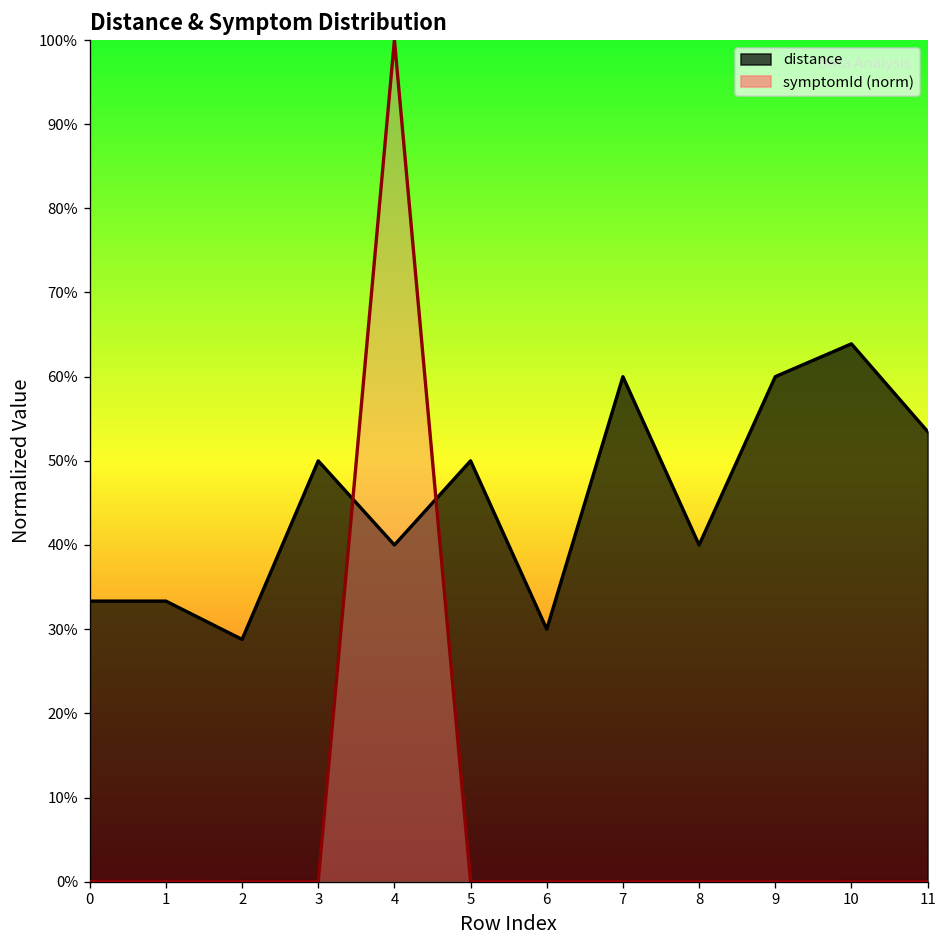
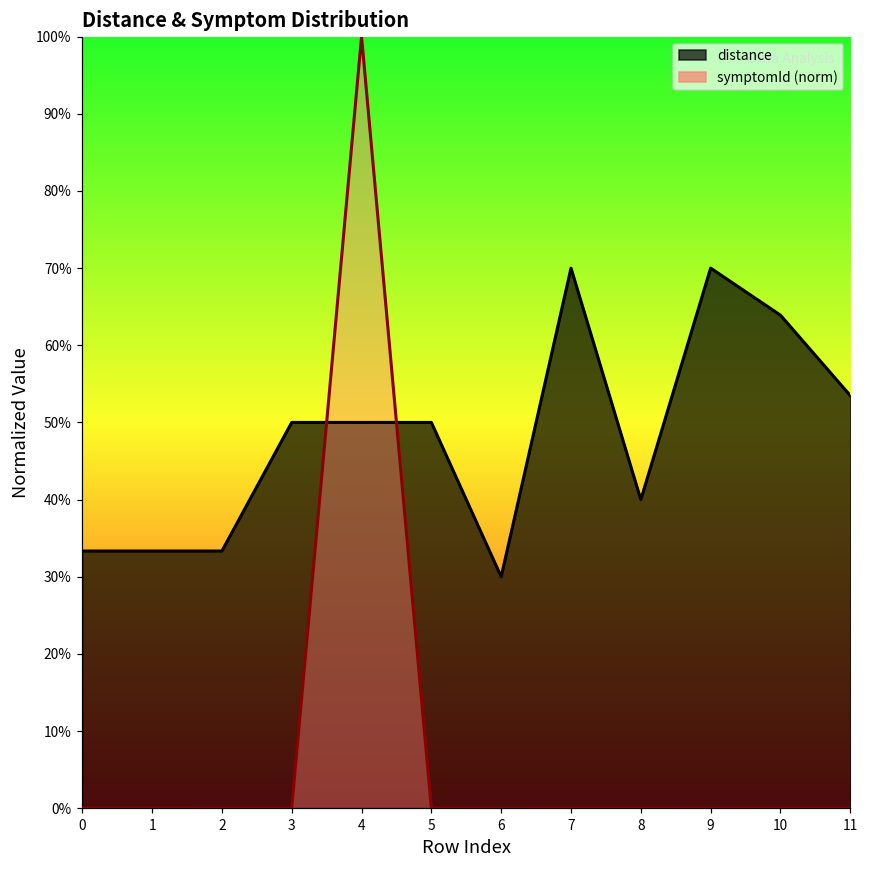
distance, 2: 29% -> 33%
distance, 4: 40% -> 50%
distance, 7: 60% -> 70%
distance, 9: 60% -> 70%
